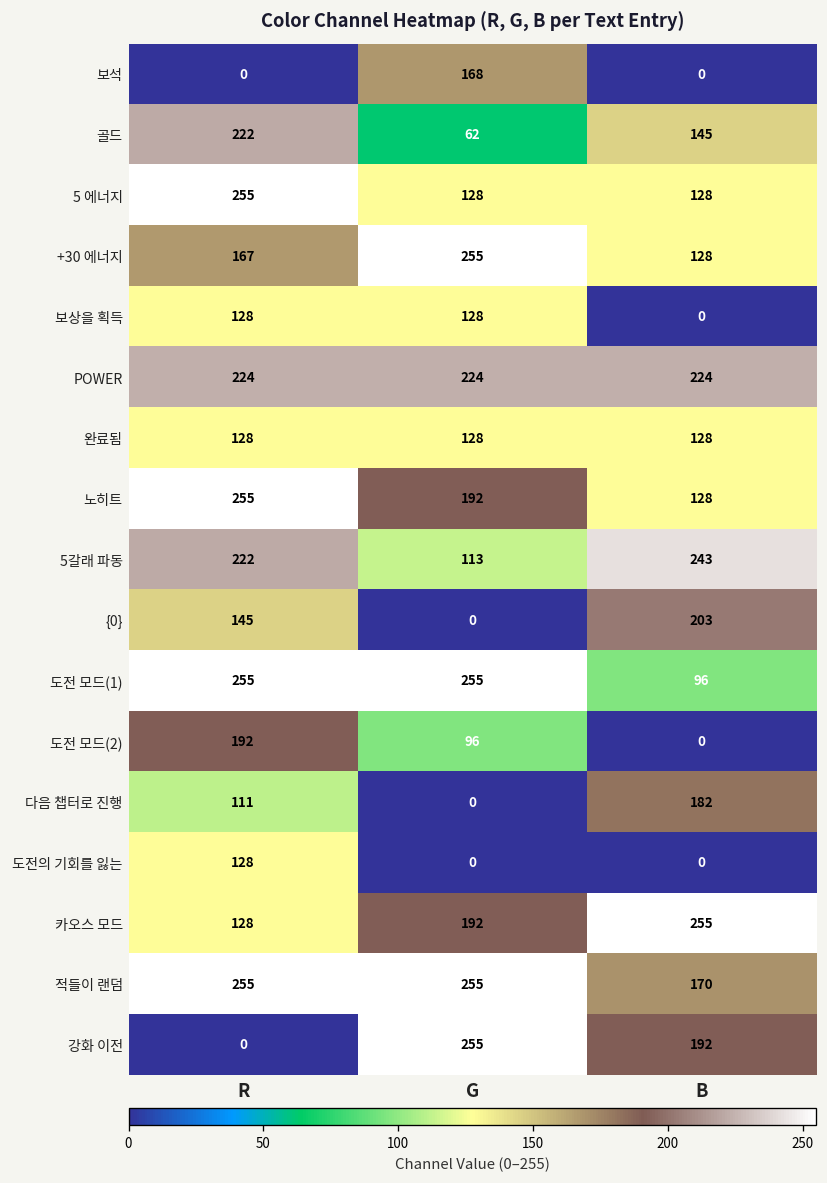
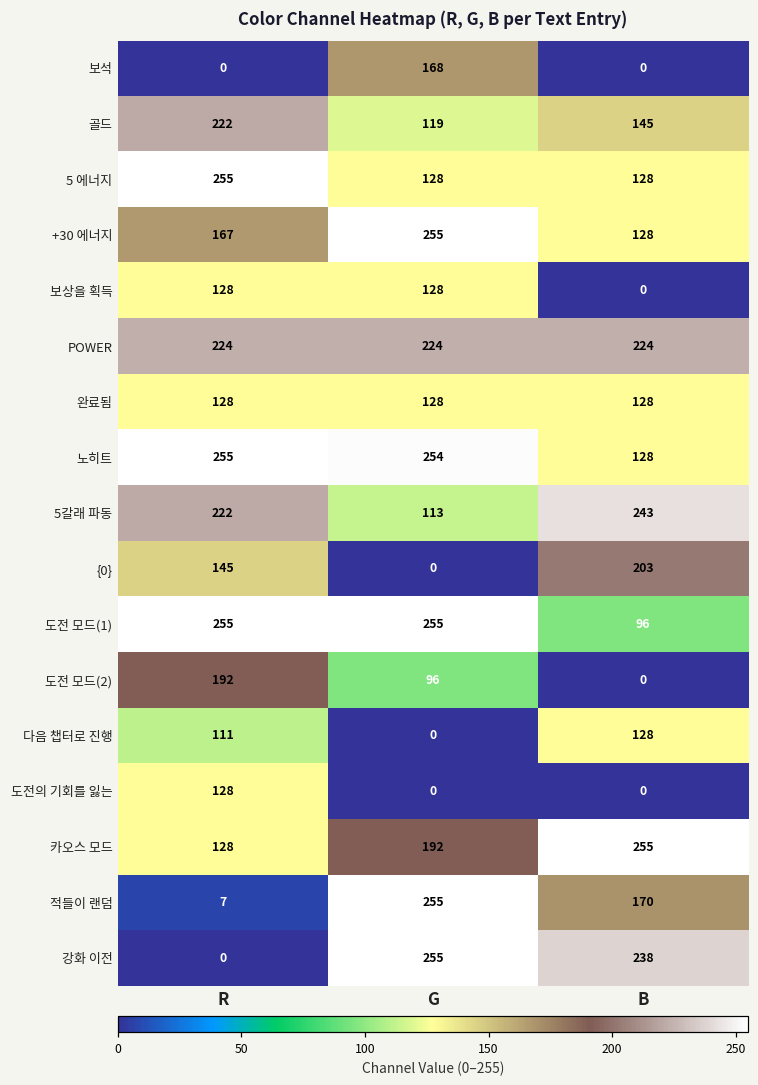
골드, G: 62 -> 119
노히트, G: 192 -> 254
다음 챕터로 진행, B: 182 -> 128
적들이 랜덤, R: 255 -> 7
강화 이전, B: 192 -> 238
